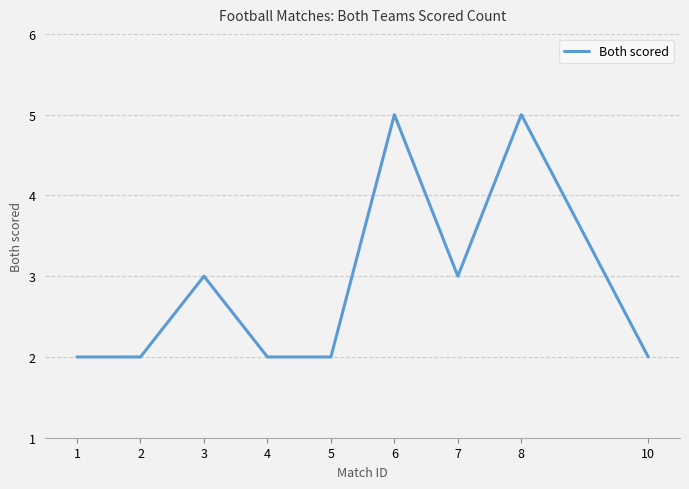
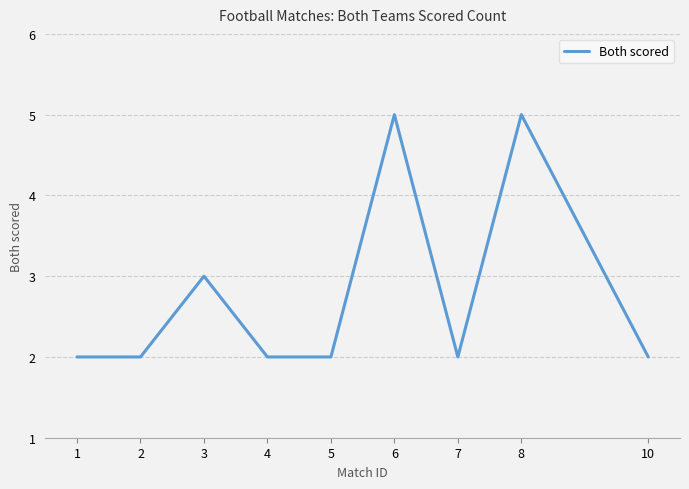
7: 3 -> 2
